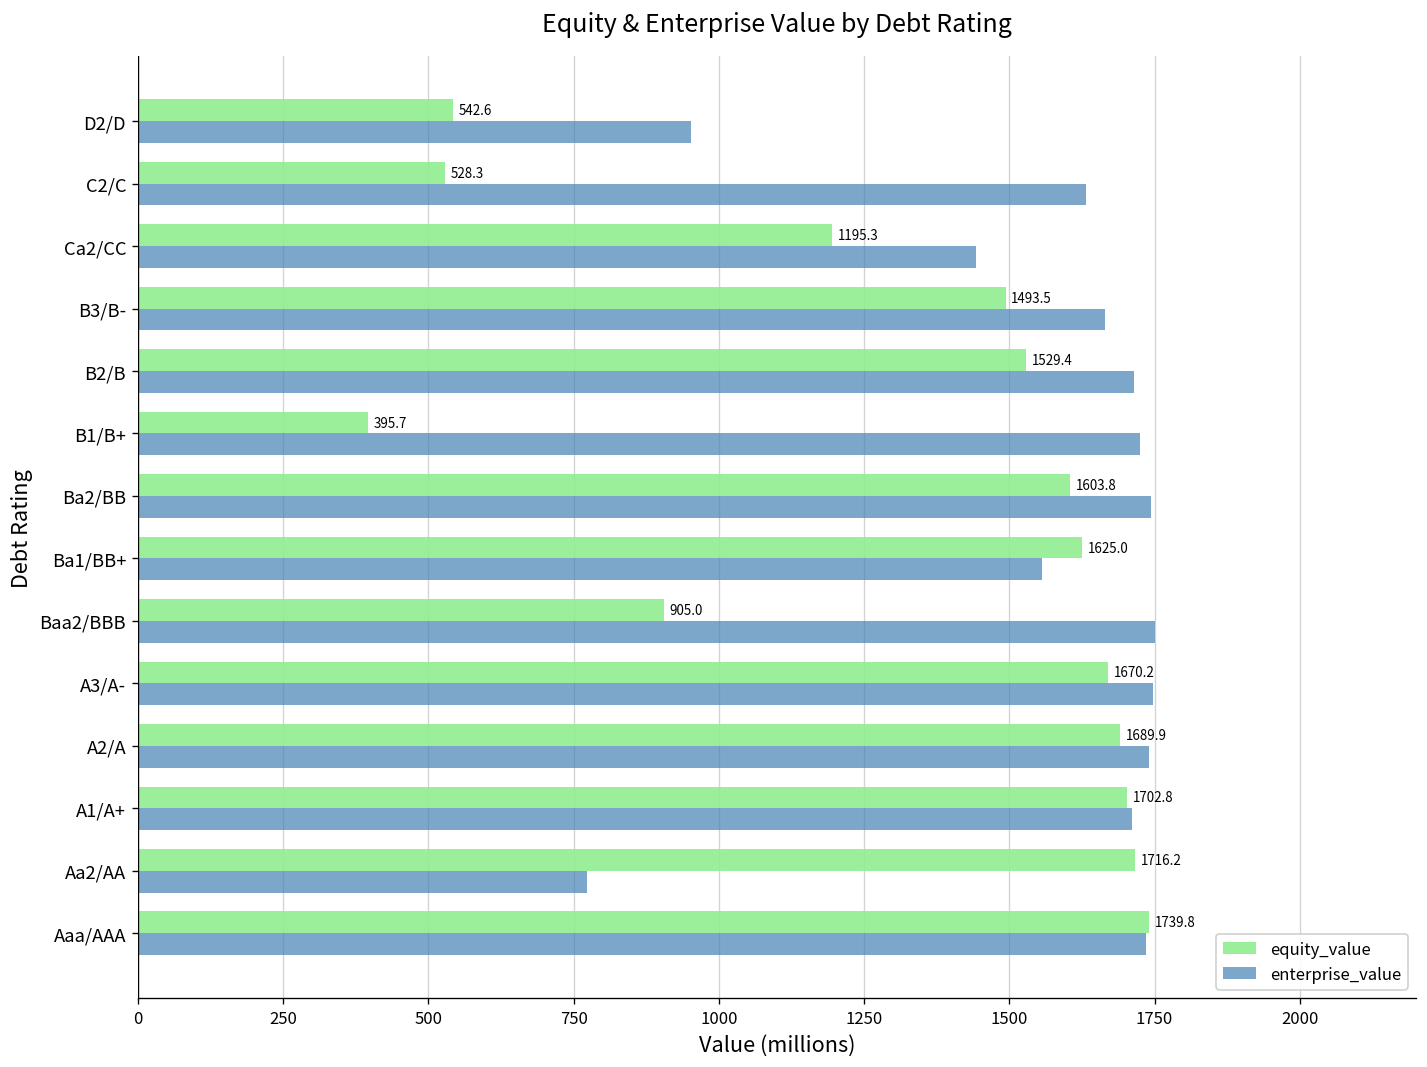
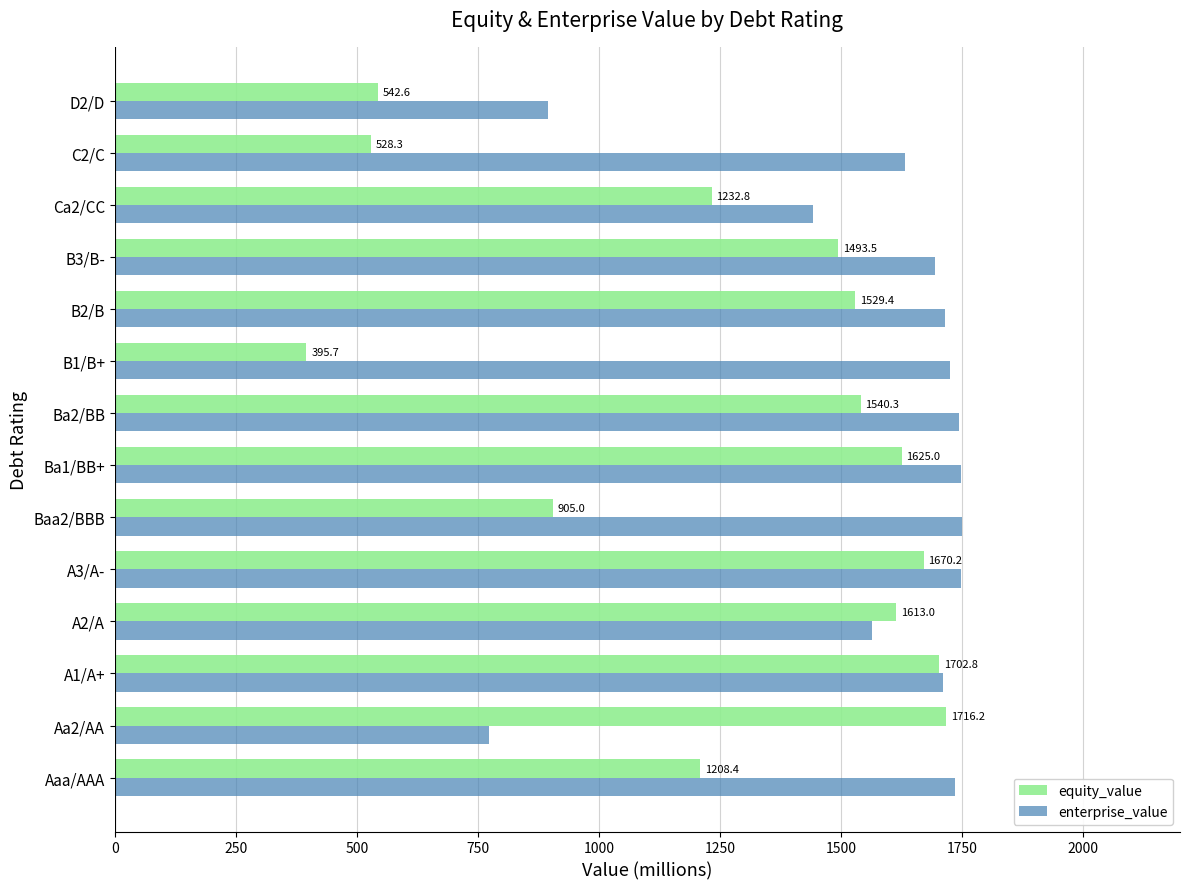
enterprise_value, D2/D: 950 -> 890
equity_value, Ca2/CC: 1195.3 -> 1232.8
enterprise_value, B3/B-: 1660 -> 1690
equity_value, Ba2/BB: 1603.8 -> 1540.3
enterprise_value, Ba1/BB+: 1560 -> 1750
equity_value, A2/A: 1689.9 -> 1613.0
enterprise_value, A2/A: 1740 -> 1560
equity_value, Aaa/AAA: 1739.8 -> 1208.4
